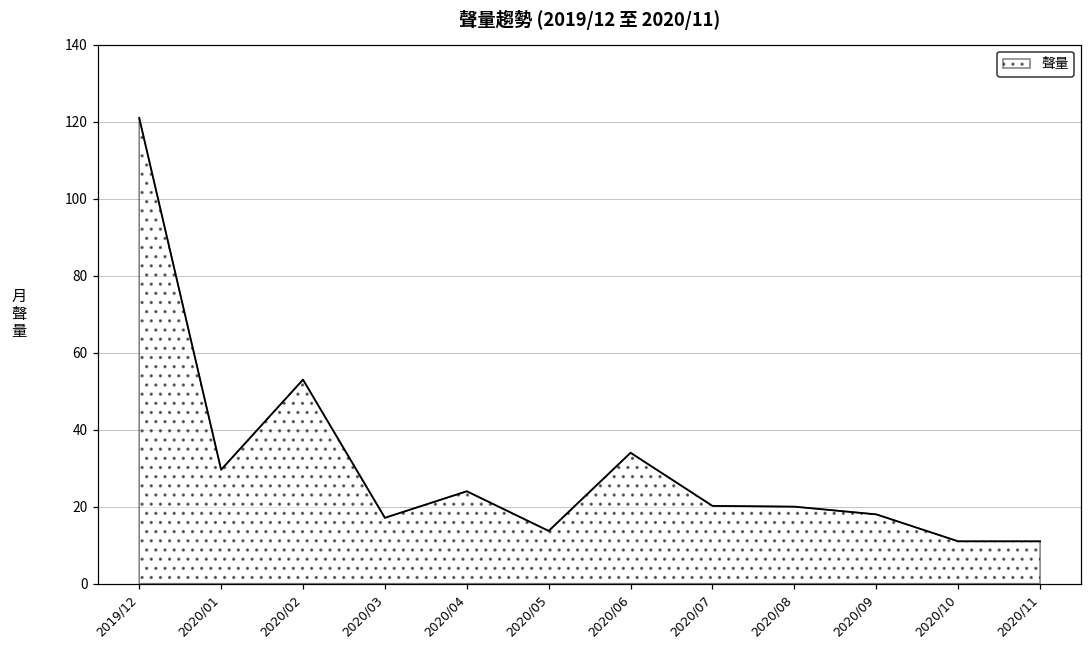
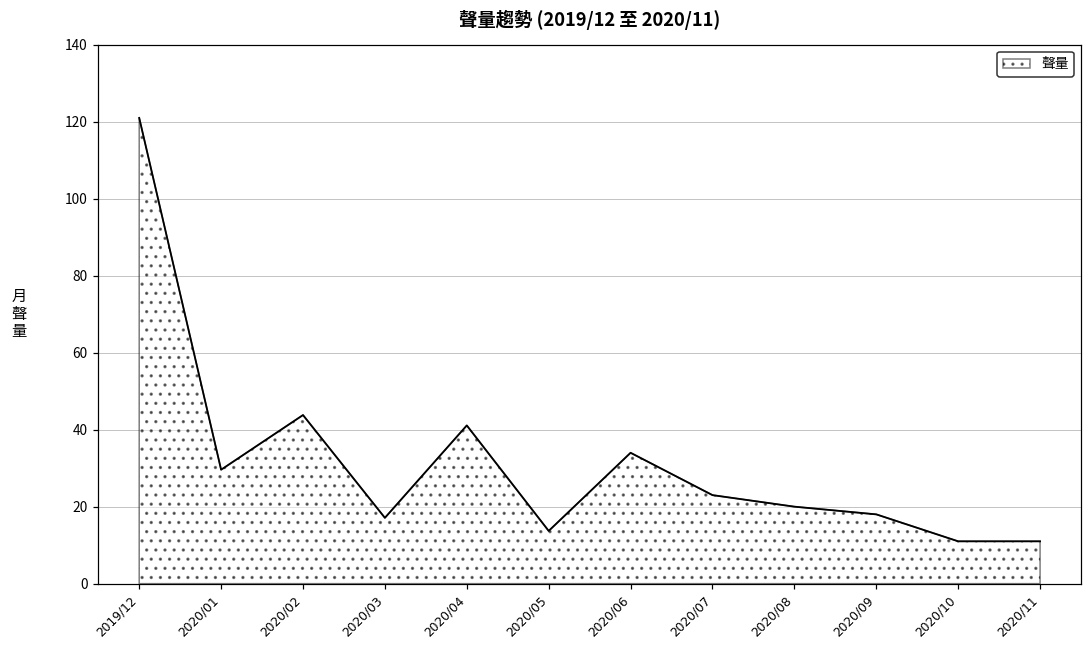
2020/02: 53 -> 44
2020/04: 24 -> 41
2020/07: 20 -> 23
